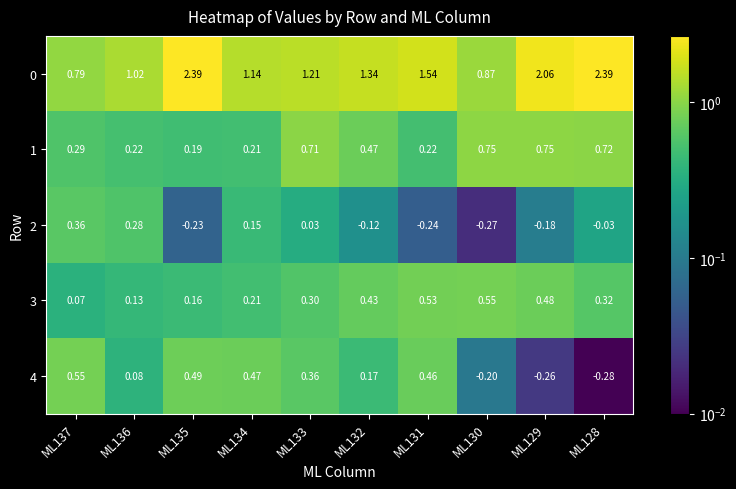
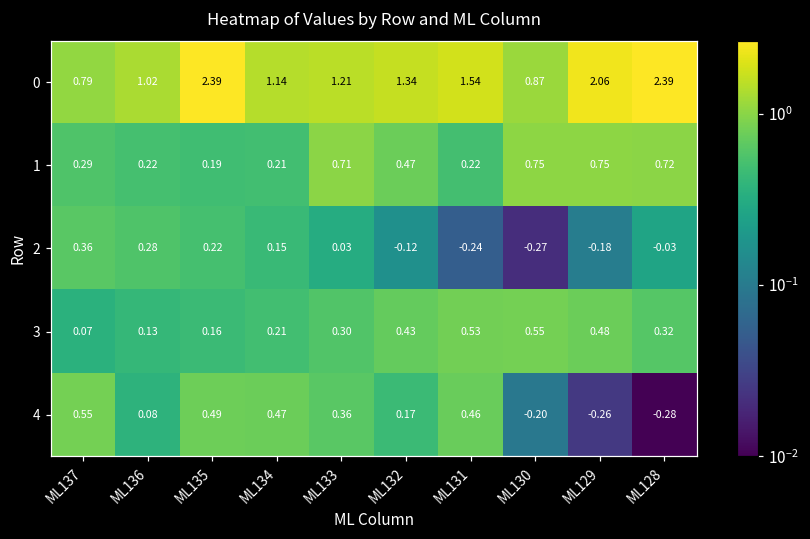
2, ML135: -0.23 -> 0.22
